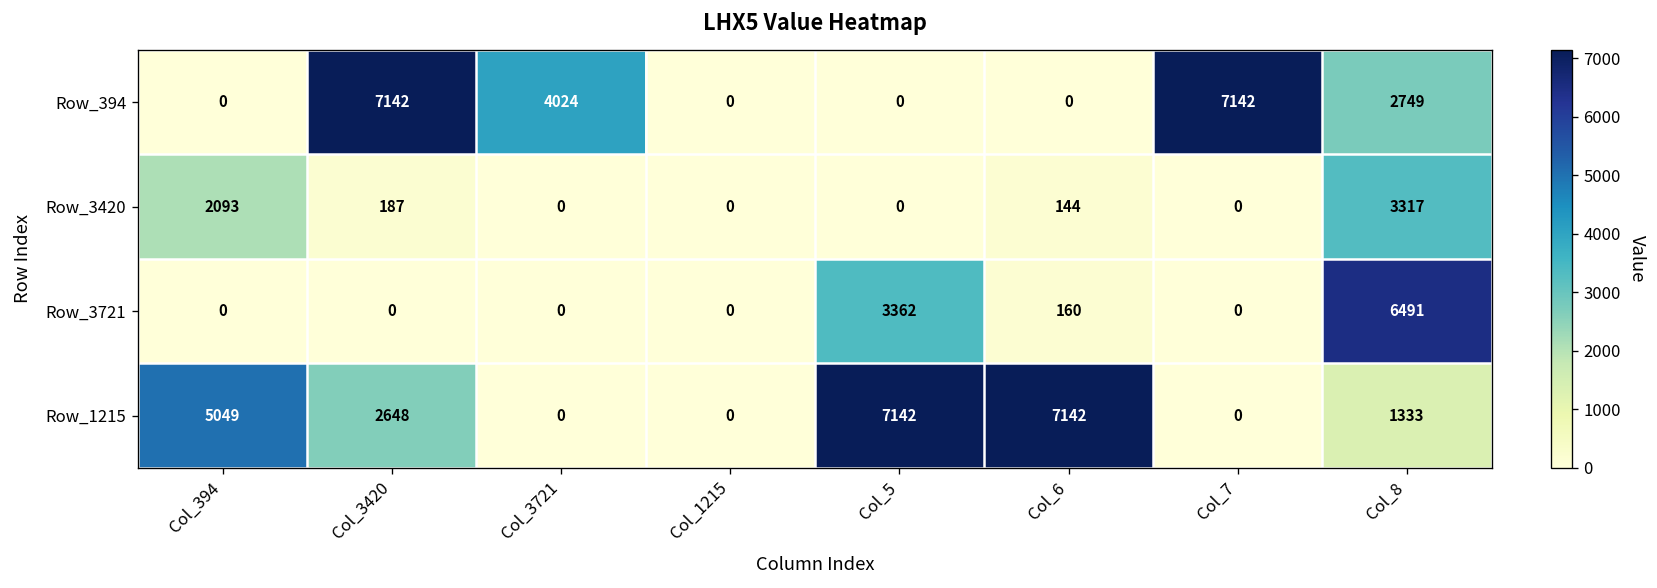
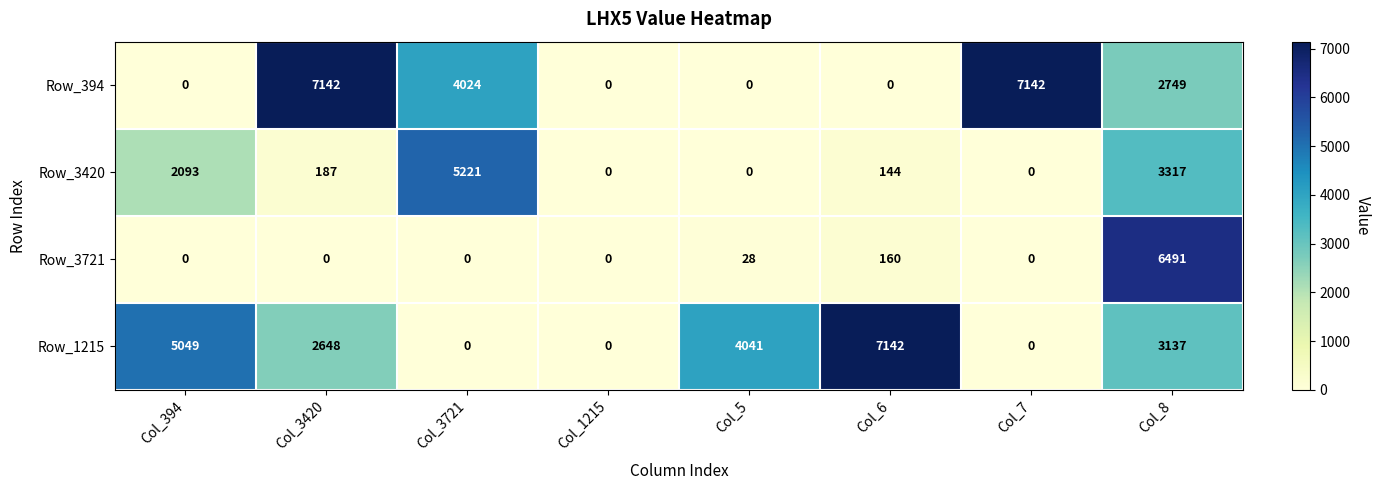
Row_3420, Col_3721: 0 -> 5221
Row_3721, Col_5: 3362 -> 28
Row_1215, Col_5: 7142 -> 4041
Row_1215, Col_8: 1333 -> 3137
